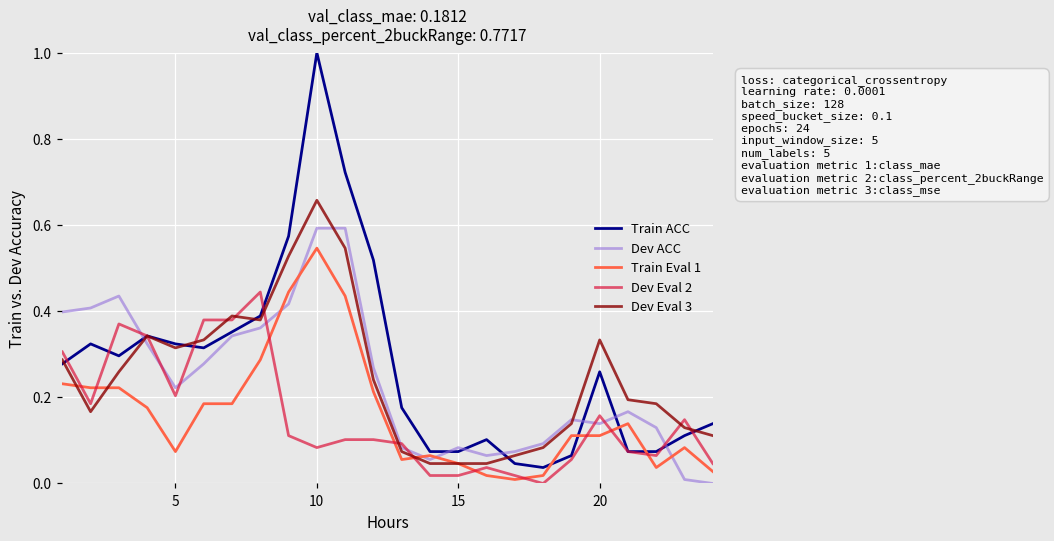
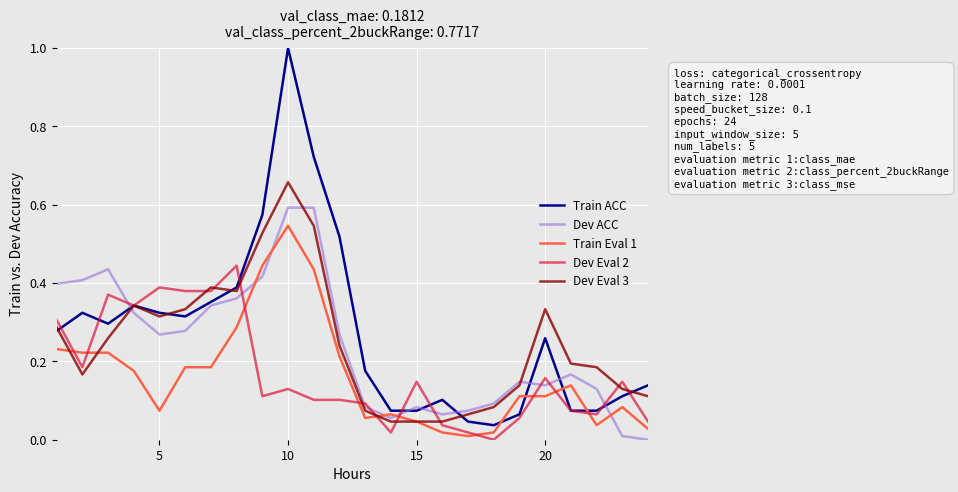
Dev ACC, 5: 0.22 -> 0.27
Dev Eval 2, 5: 0.20 -> 0.39
Dev Eval 2, 10: 0.08 -> 0.13
Dev Eval 2, 15: 0.02 -> 0.15
